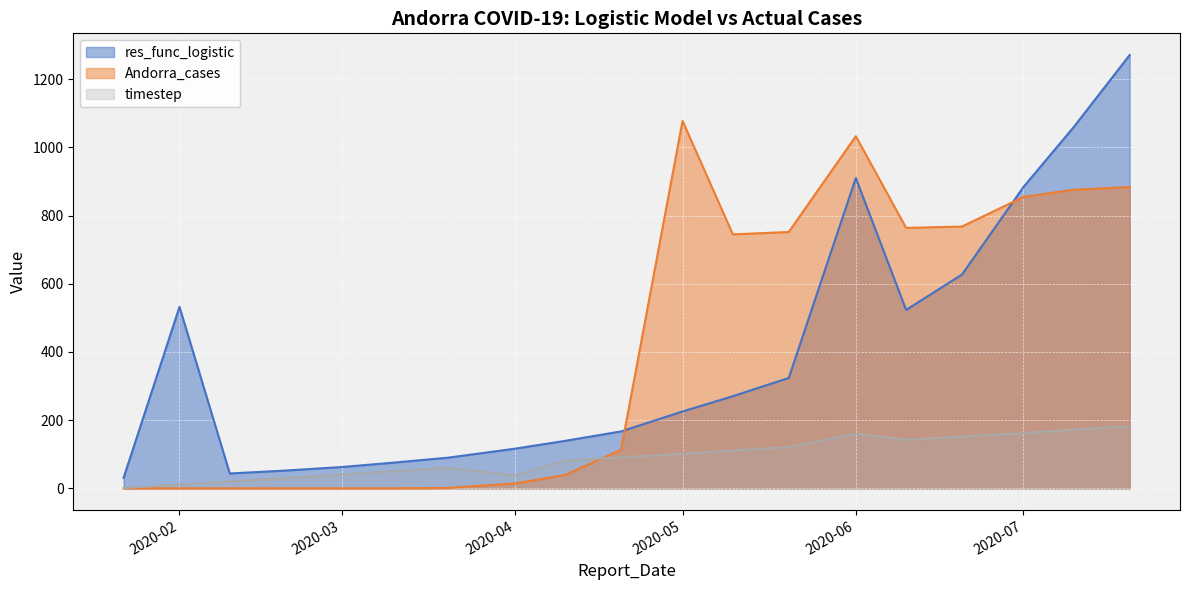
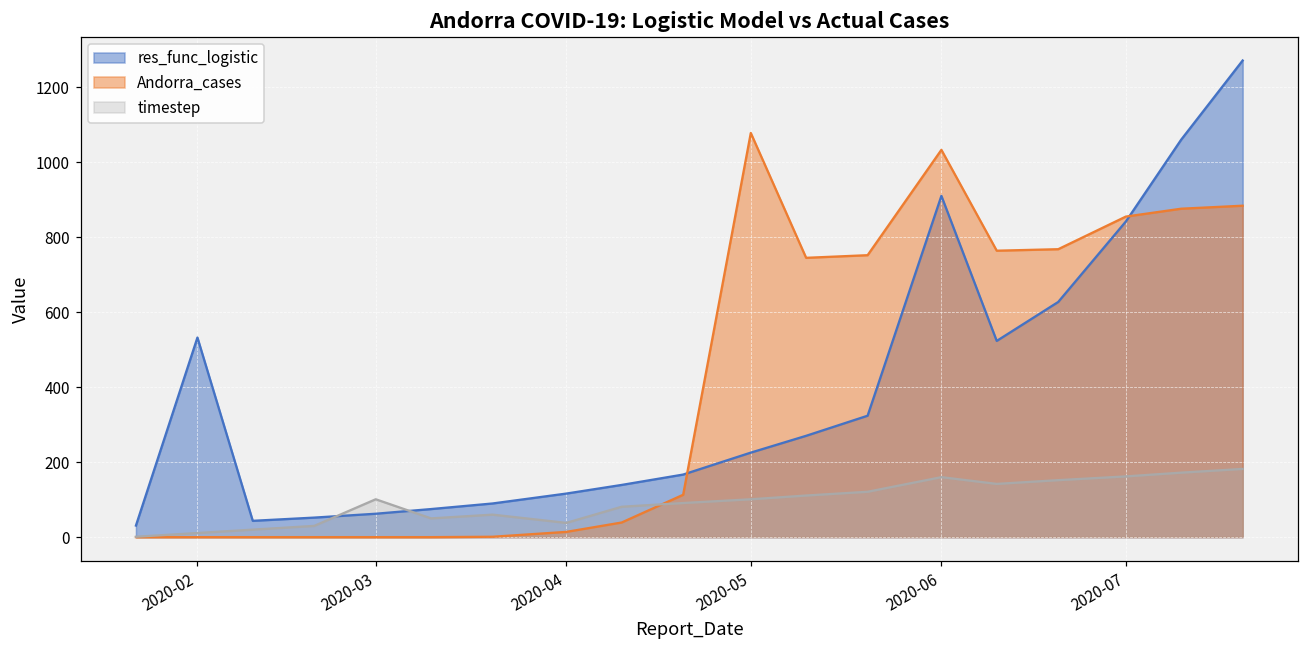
timestep, 2020-03: 40 -> 100
res_func_logistic, 2020-07: 880 -> 840
